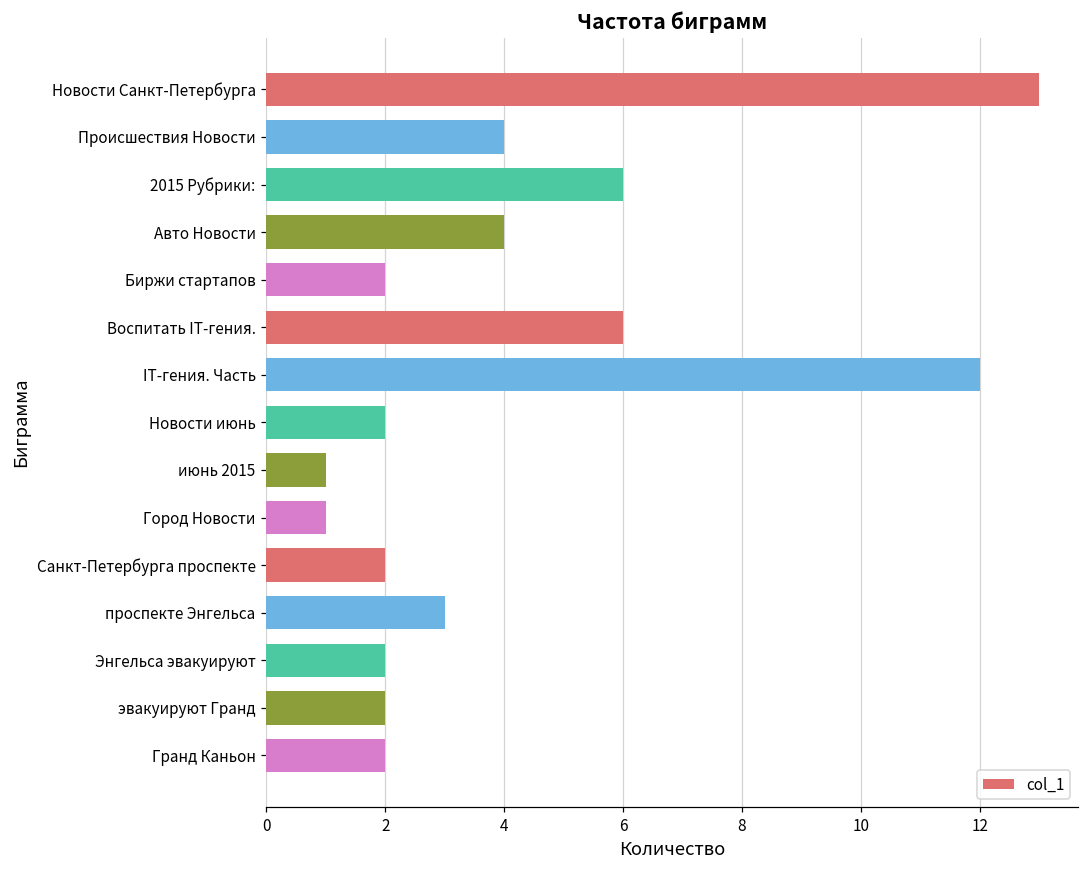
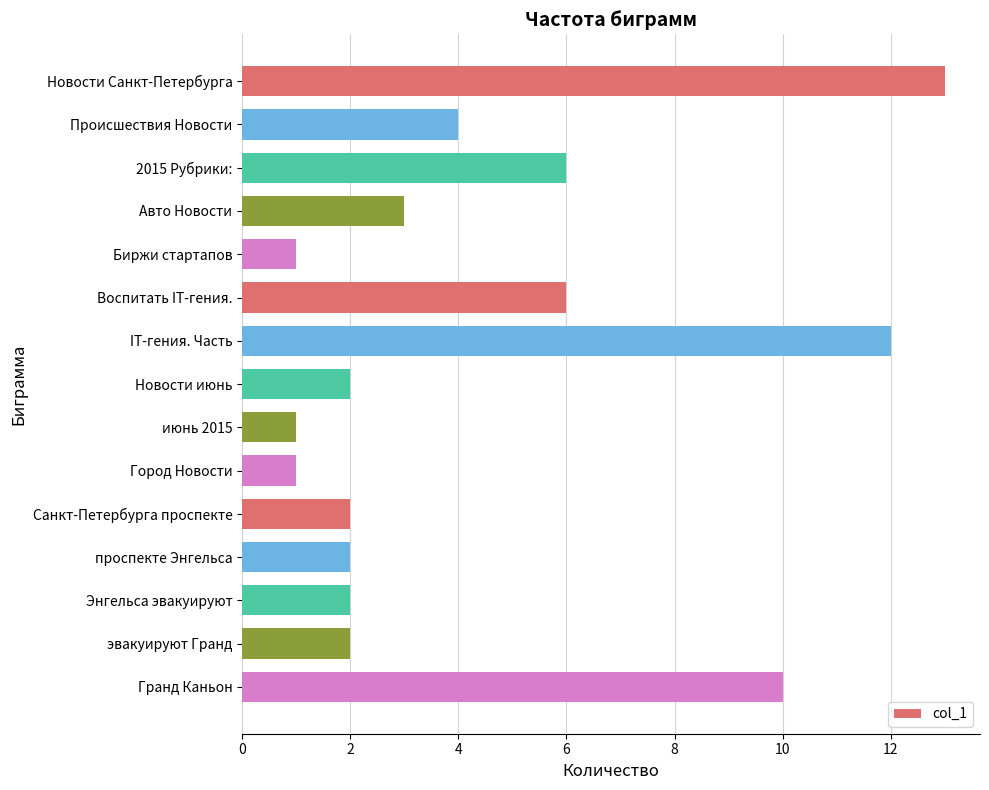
Авто Новости: 4 -> 3
Биржи стартапов: 2 -> 1
проспекте Энгельса: 3 -> 2
Гранд Каньон: 2 -> 10
